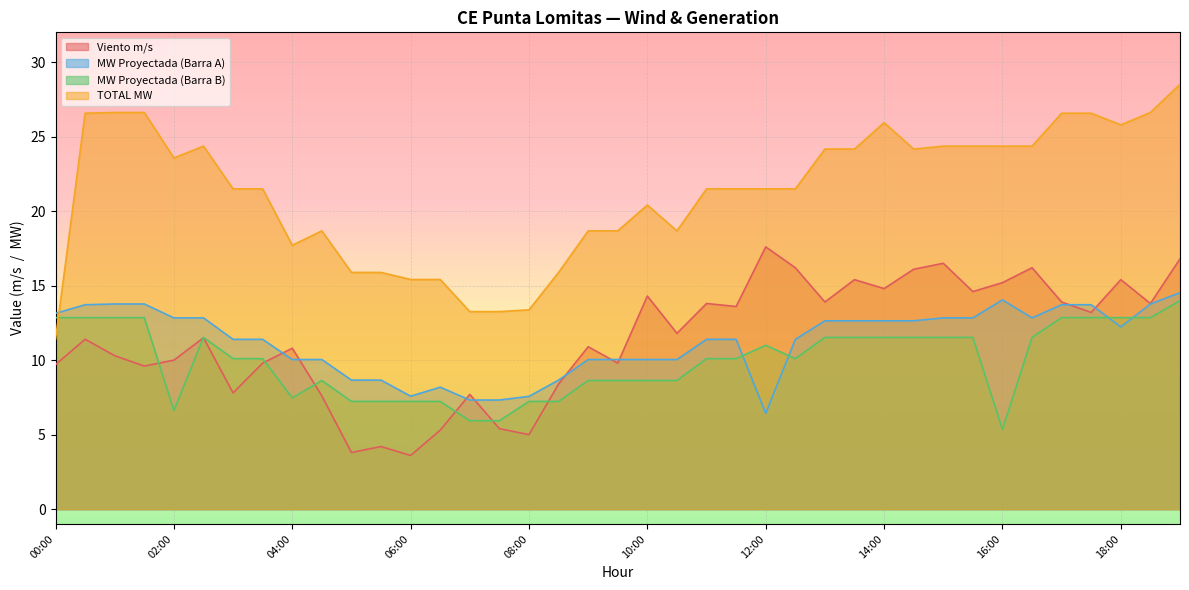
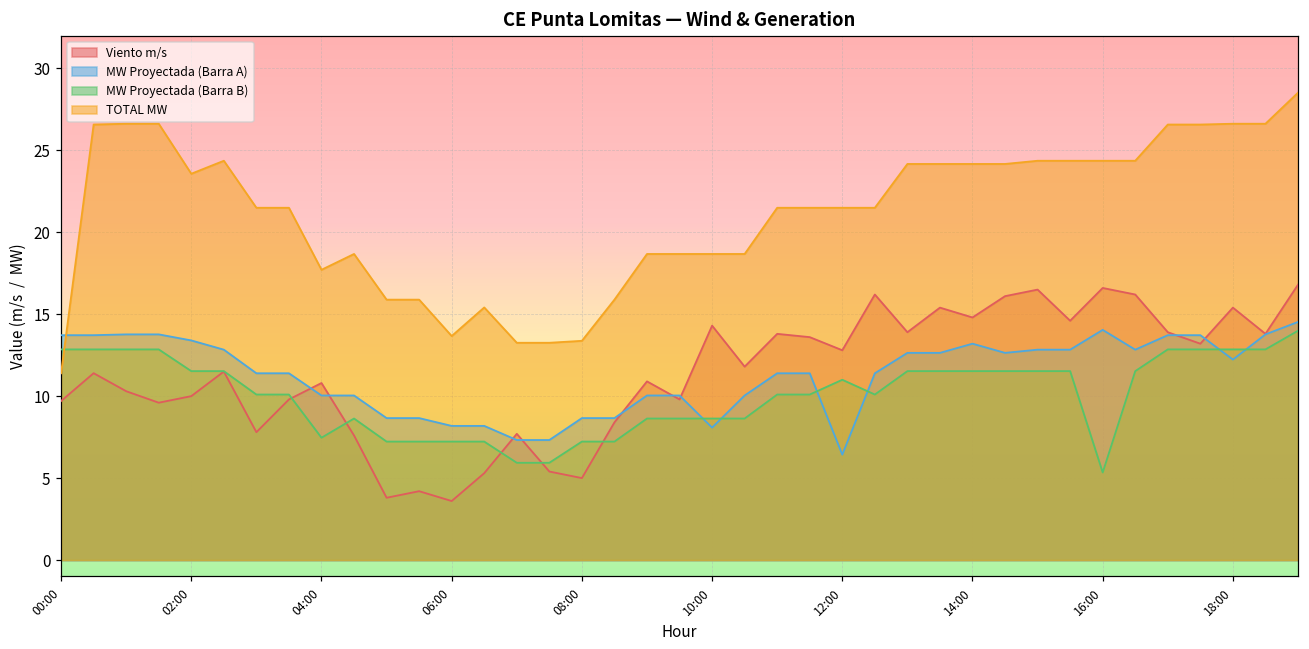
MW Proyectada (Barra A), 00:00: 13.1 -> 13.7
MW Proyectada (Barra A), 02:00: 12.8 -> 13.4
MW Proyectada (Barra B), 02:00: 6.6 -> 11.5
MW Proyectada (Barra A), 06:00: 7.6 -> 8.2
TOTAL MW, 06:00: 15.4 -> 13.7
MW Proyectada (Barra A), 08:00: 7.6 -> 8.7
MW Proyectada (Barra A), 10:00: 10.0 -> 8.1
TOTAL MW, 10:00: 20.4 -> 18.7
Viento m/s, 12:00: 17.6 -> 12.8
MW Proyectada (Barra A), 14:00: 12.6 -> 13.2
TOTAL MW, 14:00: 25.9 -> 24.2
Viento m/s, 16:00: 15.2 -> 16.6
TOTAL MW, 18:00: 25.8 -> 26.6
